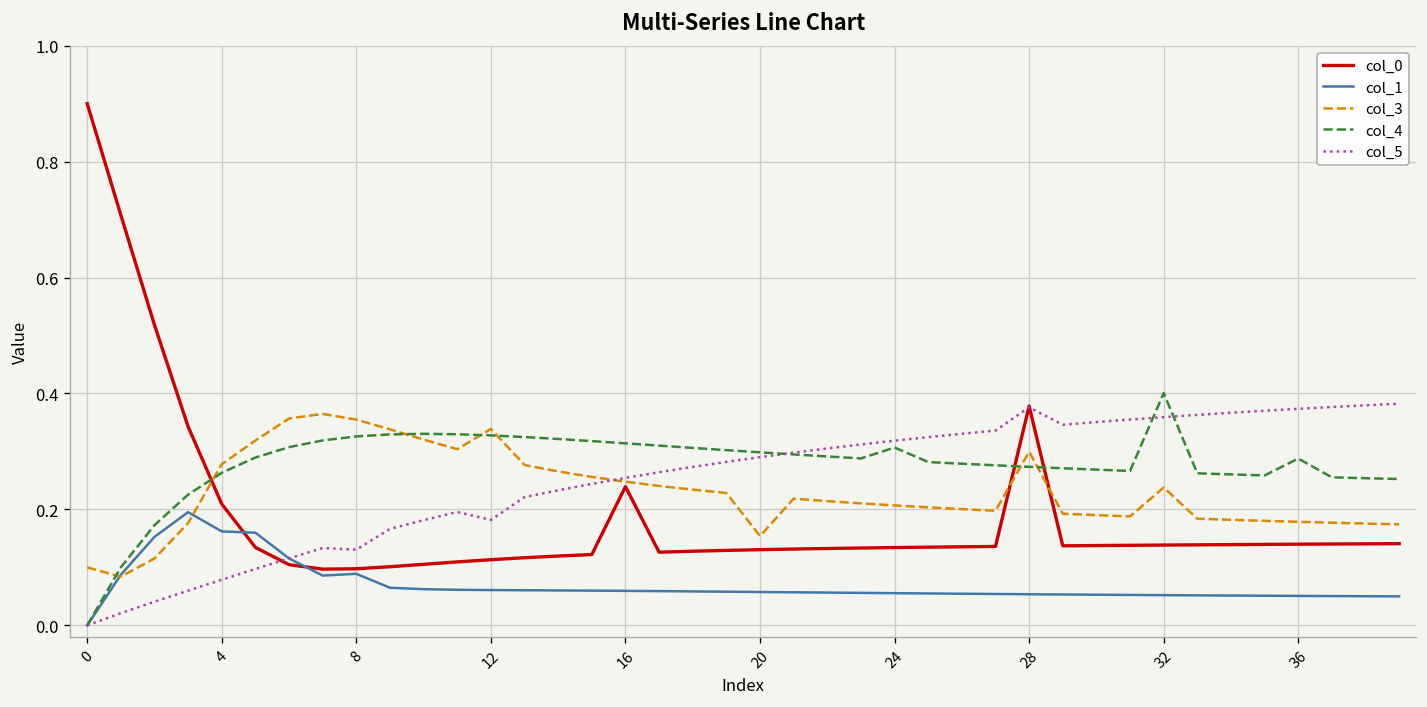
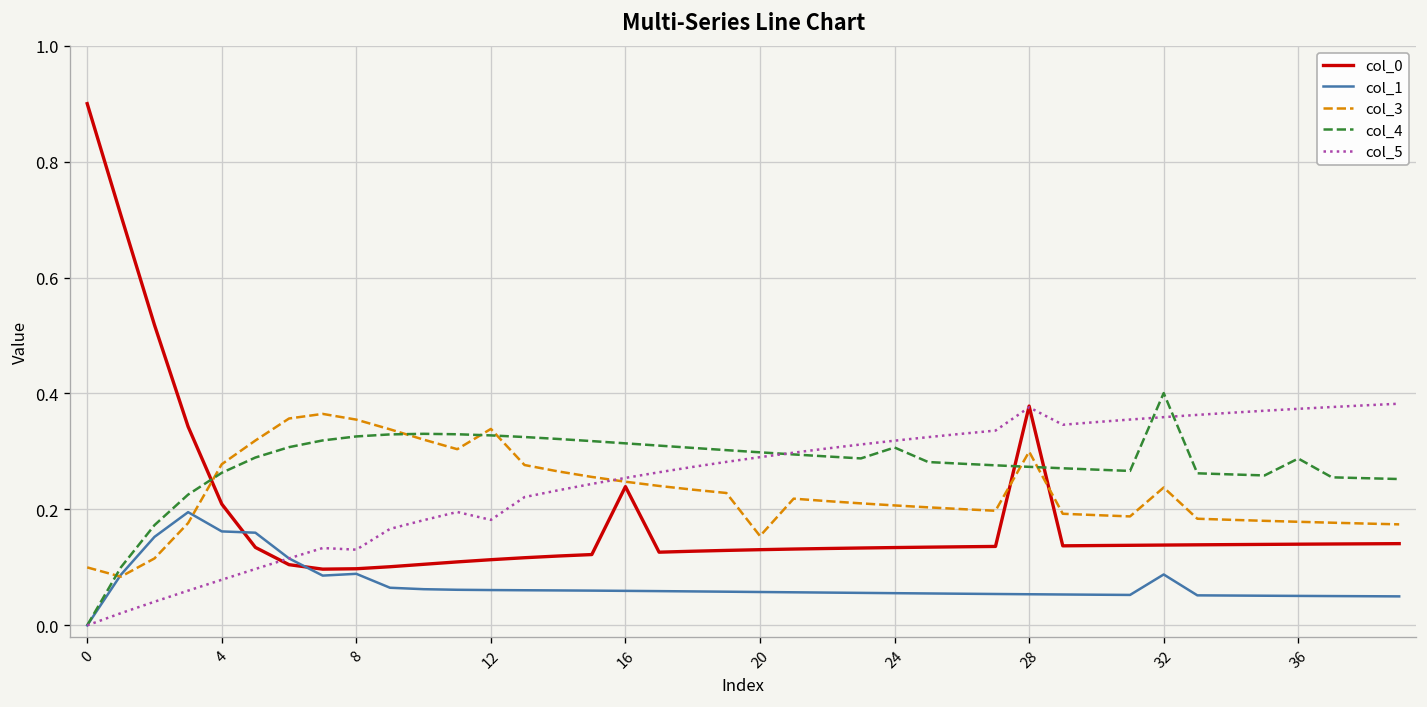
col_1, 32: 0.05 -> 0.09
